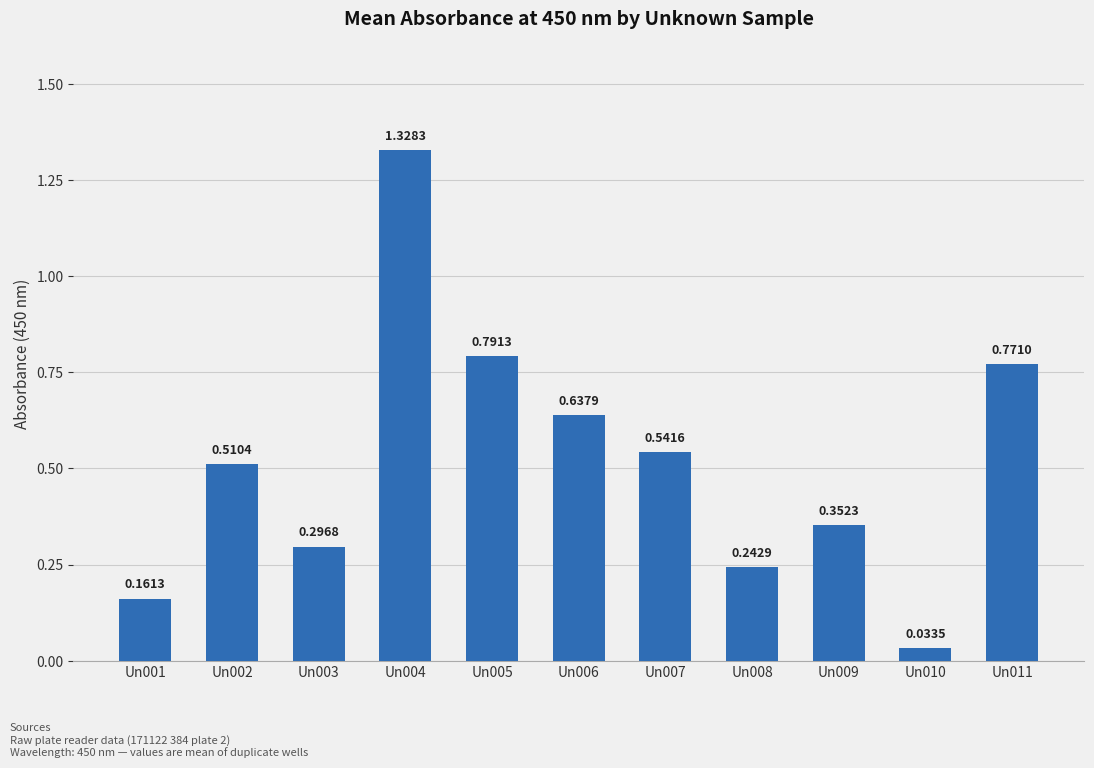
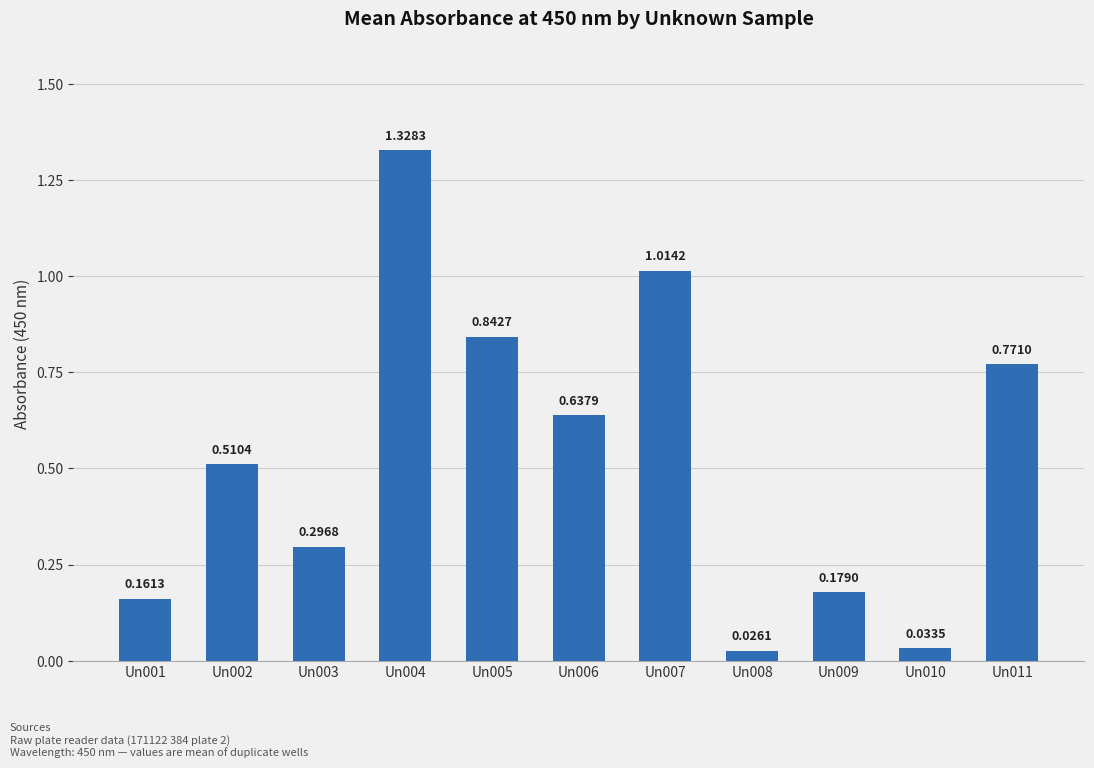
Un005: 0.7913 -> 0.8427
Un007: 0.5416 -> 1.0142
Un008: 0.2429 -> 0.0261
Un009: 0.3523 -> 0.1790
